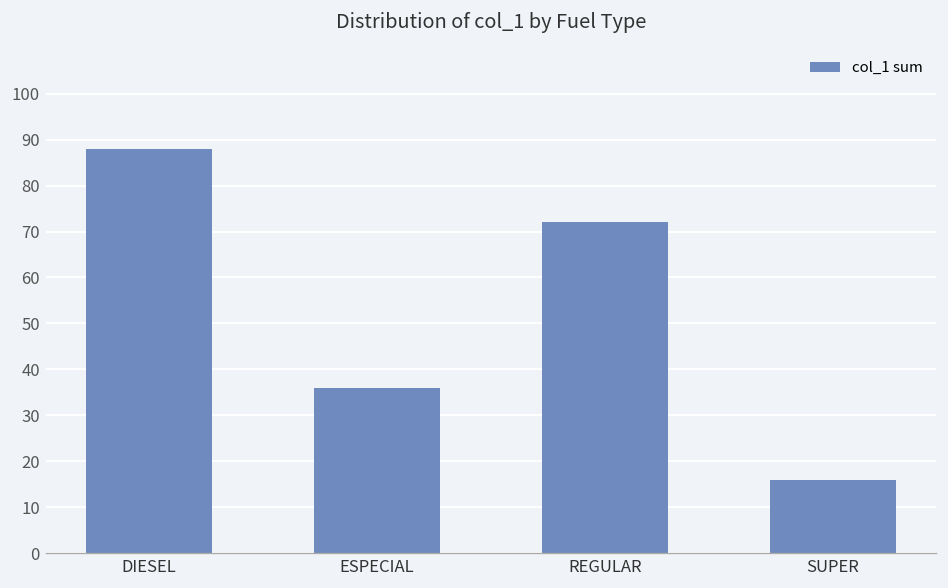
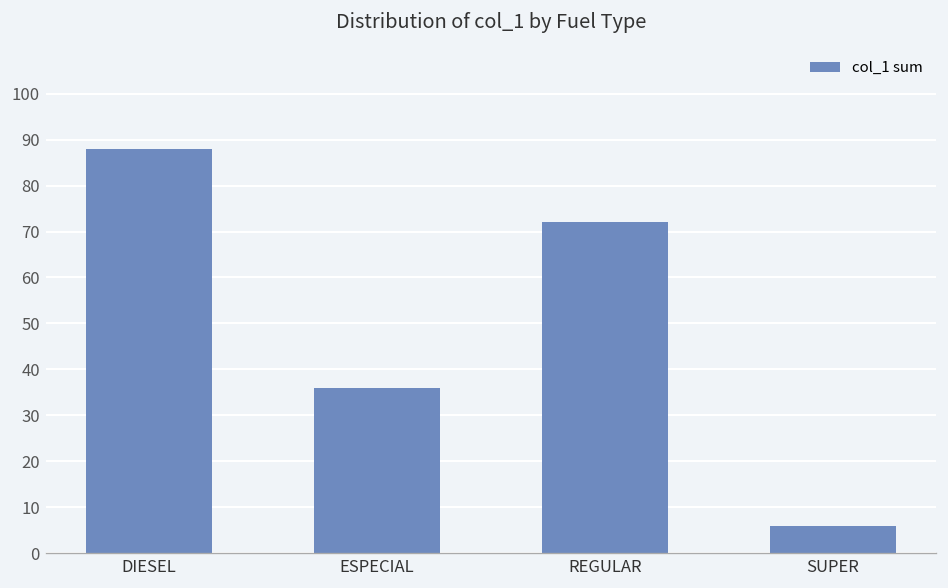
SUPER: 16 -> 6
